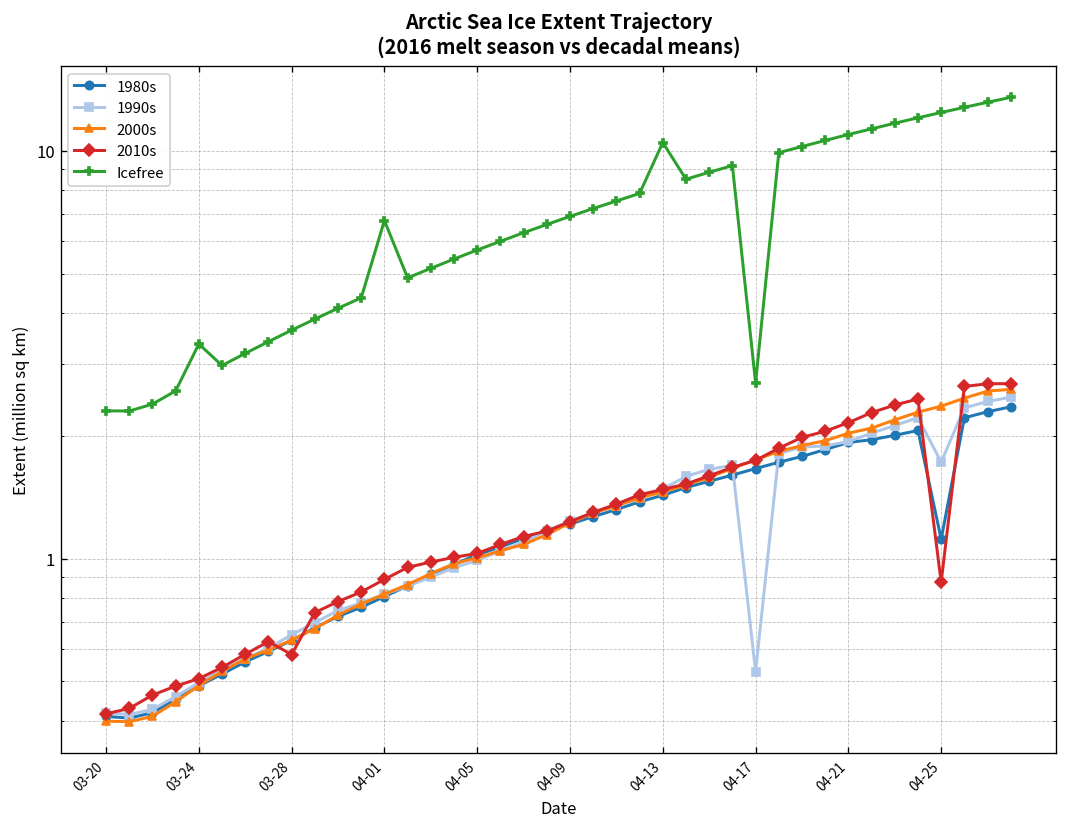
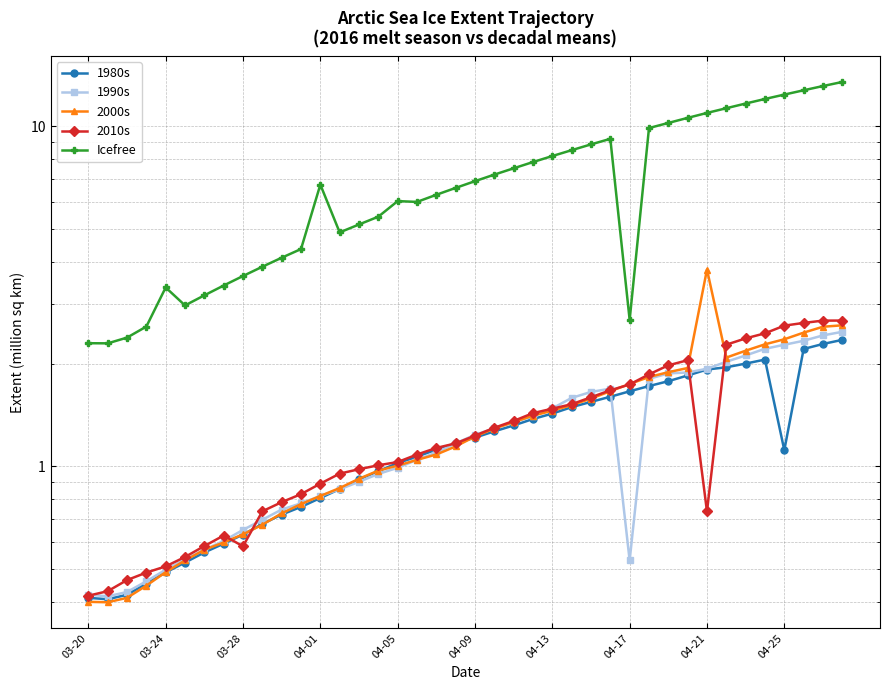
Icefree, 04-05: 5.7 -> 6.0
Icefree, 04-13: 10.5 -> 8.2
2000s, 04-21: 2.0 -> 3.8
2010s, 04-21: 2.2 -> 0.74
1990s, 04-25: 1.7 -> 2.3
2010s, 04-25: 0.88 -> 2.6
